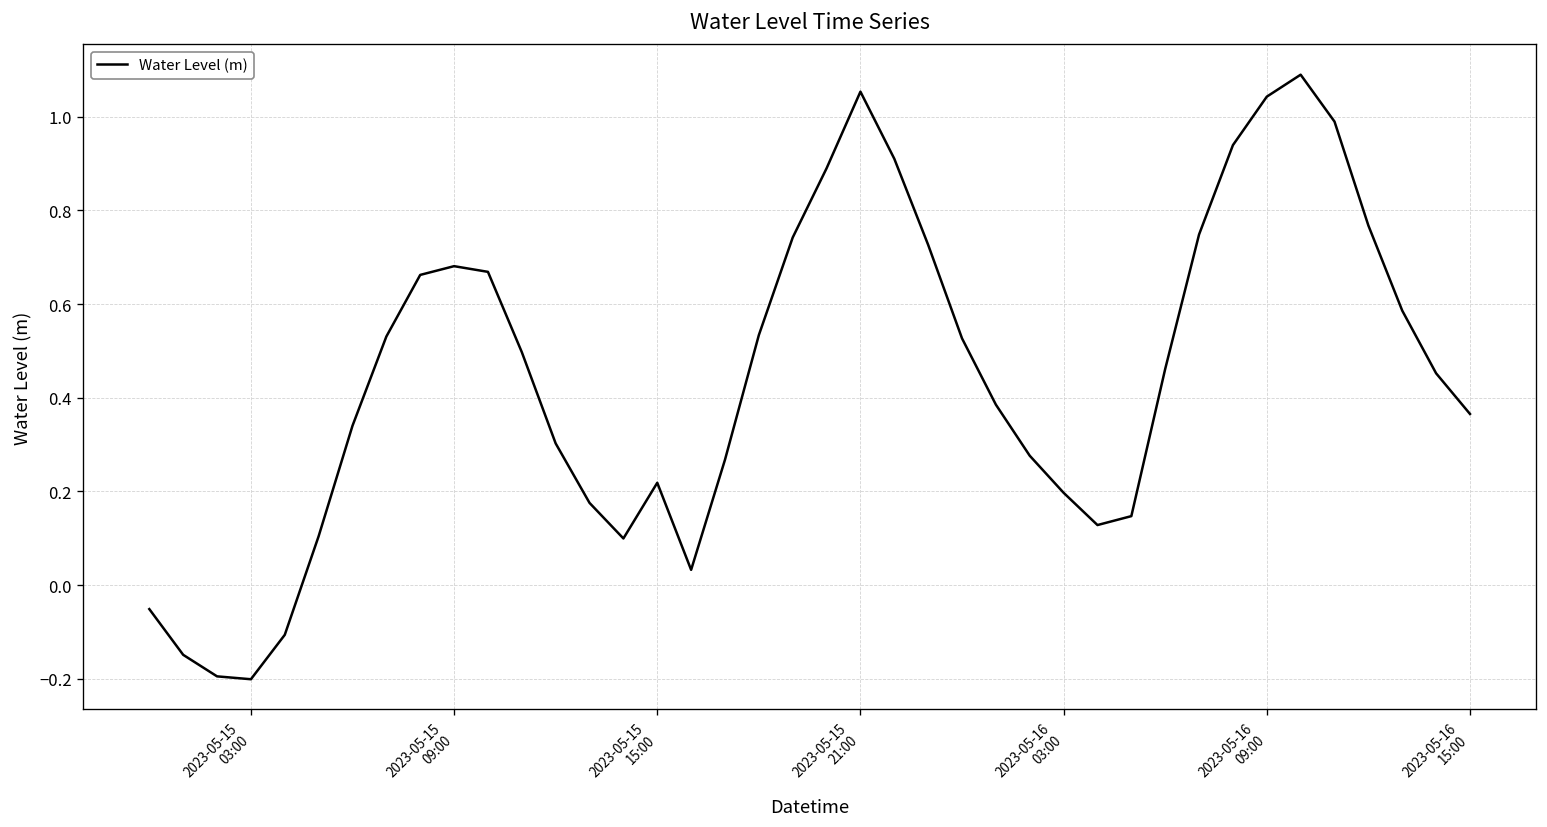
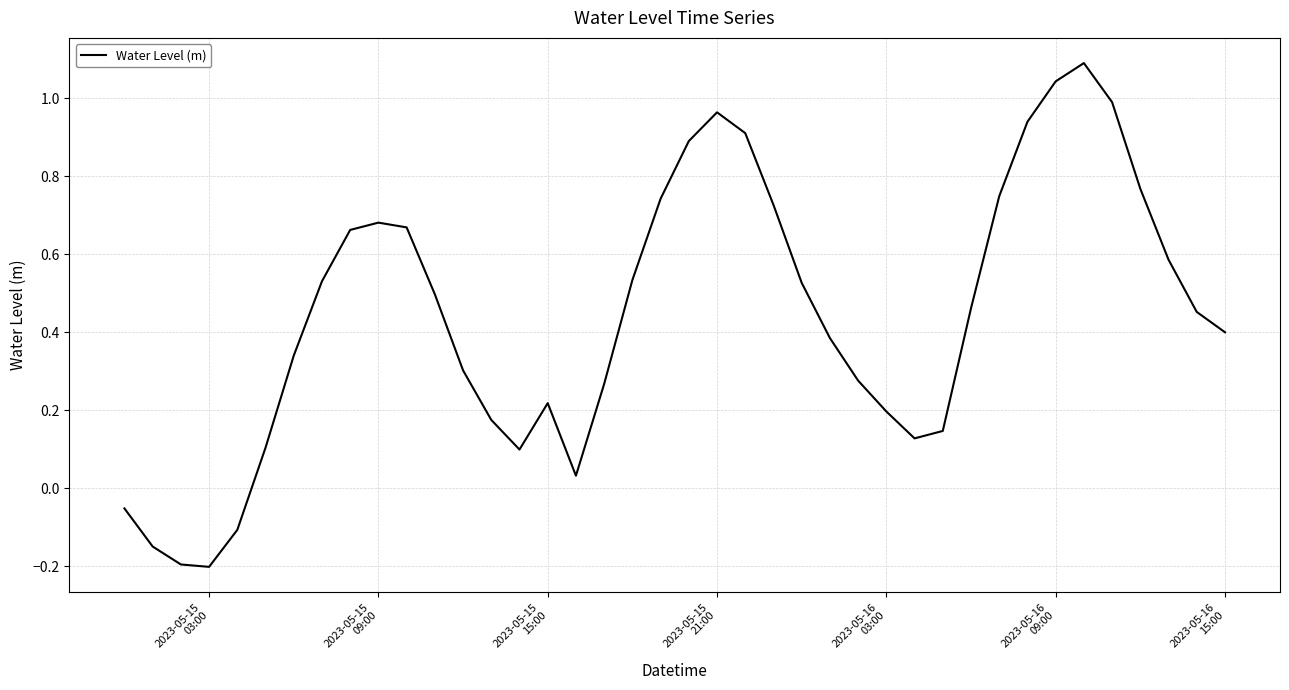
2023-05-15 21:00: 1.05 -> 0.96
2023-05-16 15:00: 0.37 -> 0.40
